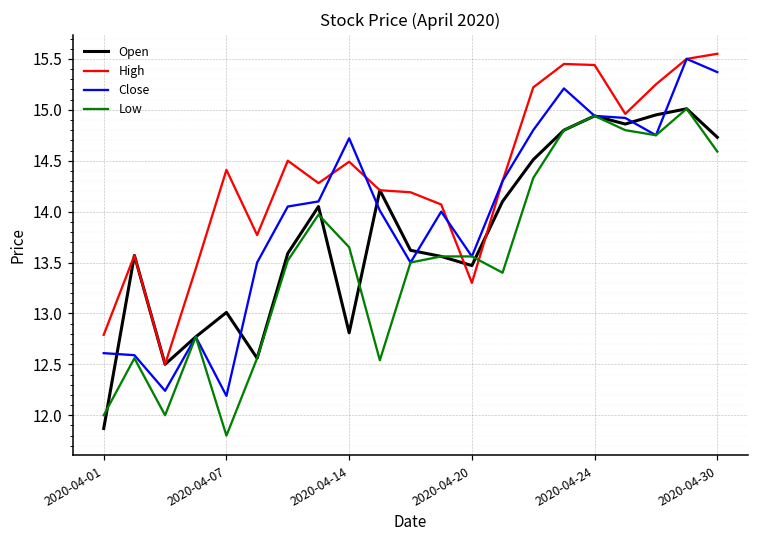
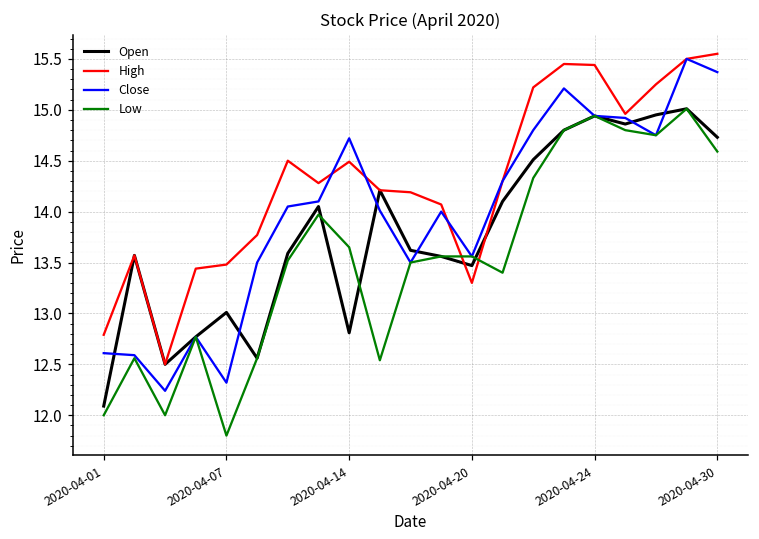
Open, 2020-04-01: 11.9 -> 12.1
High, 2020-04-07: 14.4 -> 13.5
Close, 2020-04-07: 12.2 -> 12.3
